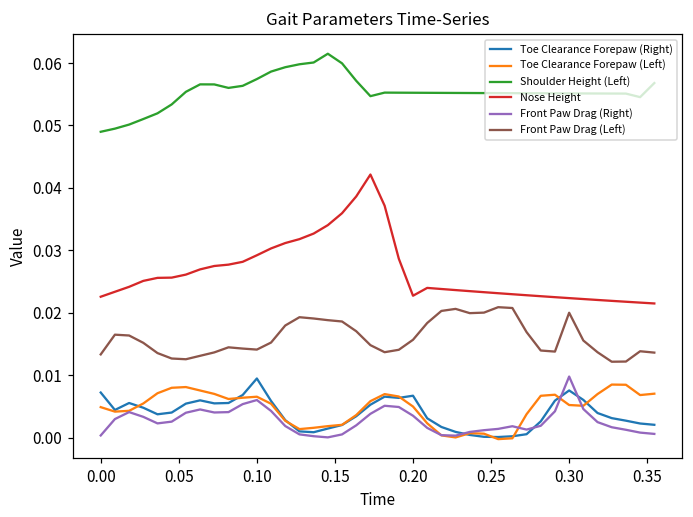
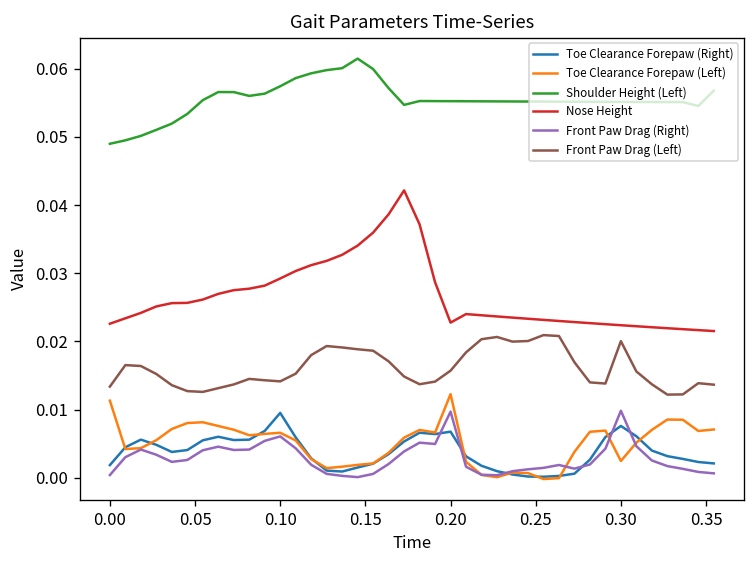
Toe Clearance Forepaw (Right), 0.00: 0.007 -> 0.002
Toe Clearance Forepaw (Left), 0.00: 0.005 -> 0.011
Toe Clearance Forepaw (Left), 0.20: 0.005 -> 0.012
Front Paw Drag (Right), 0.20: 0.004 -> 0.010
Toe Clearance Forepaw (Left), 0.30: 0.005 -> 0.002
